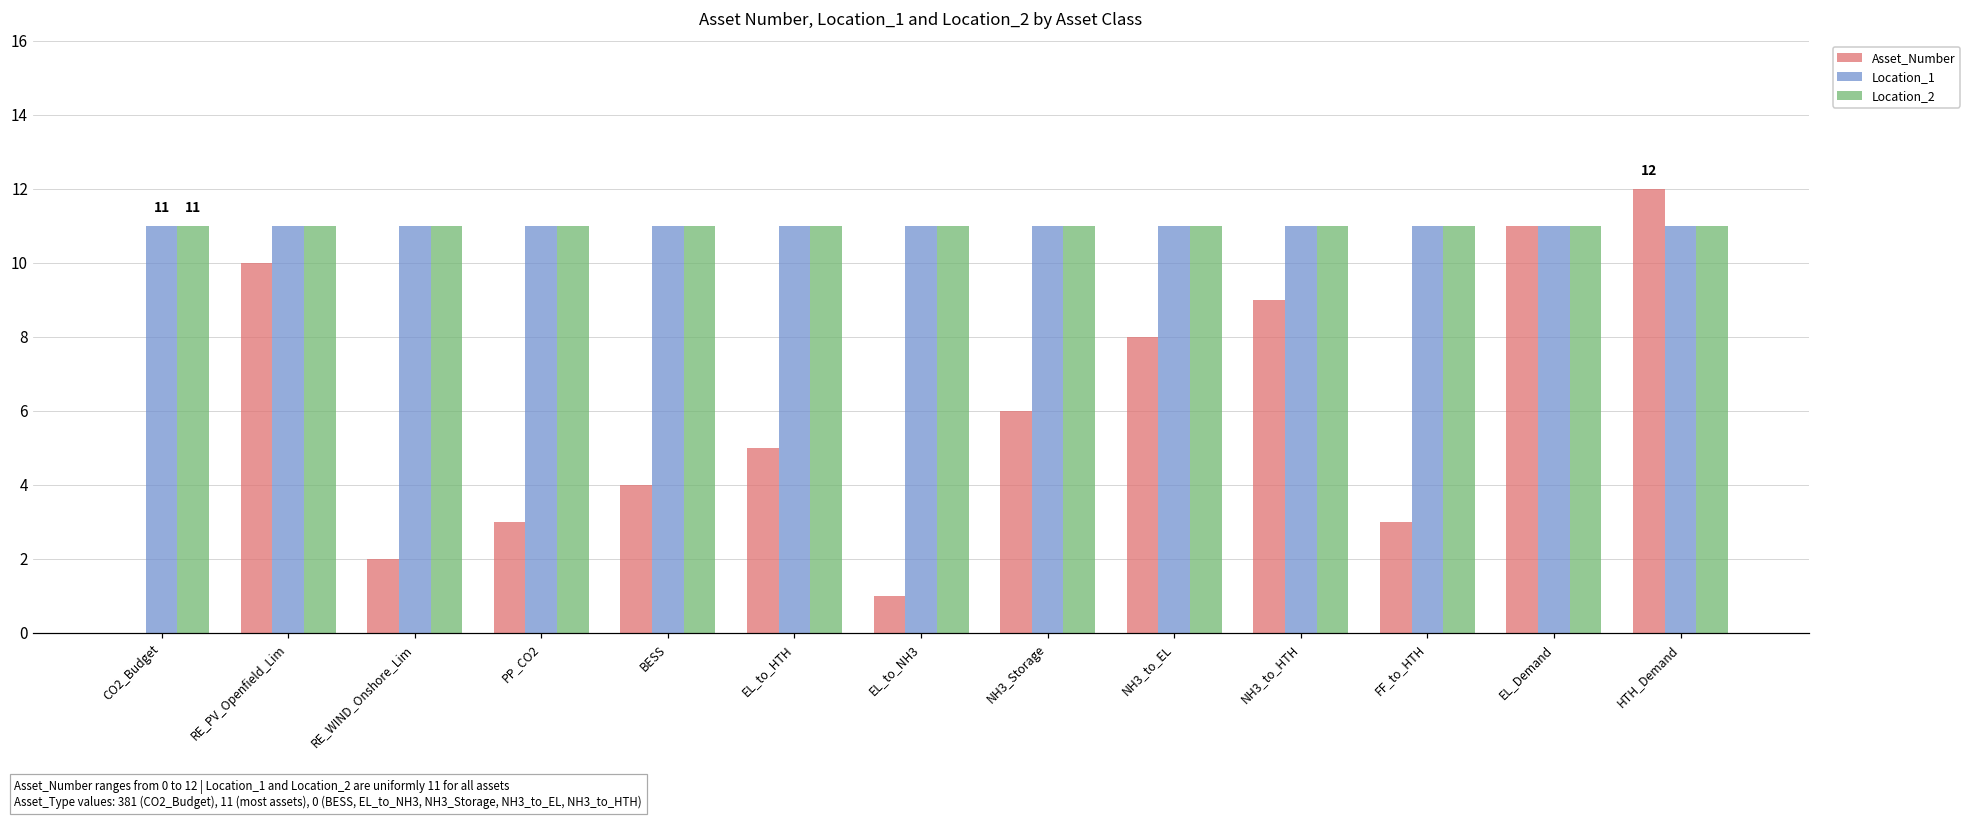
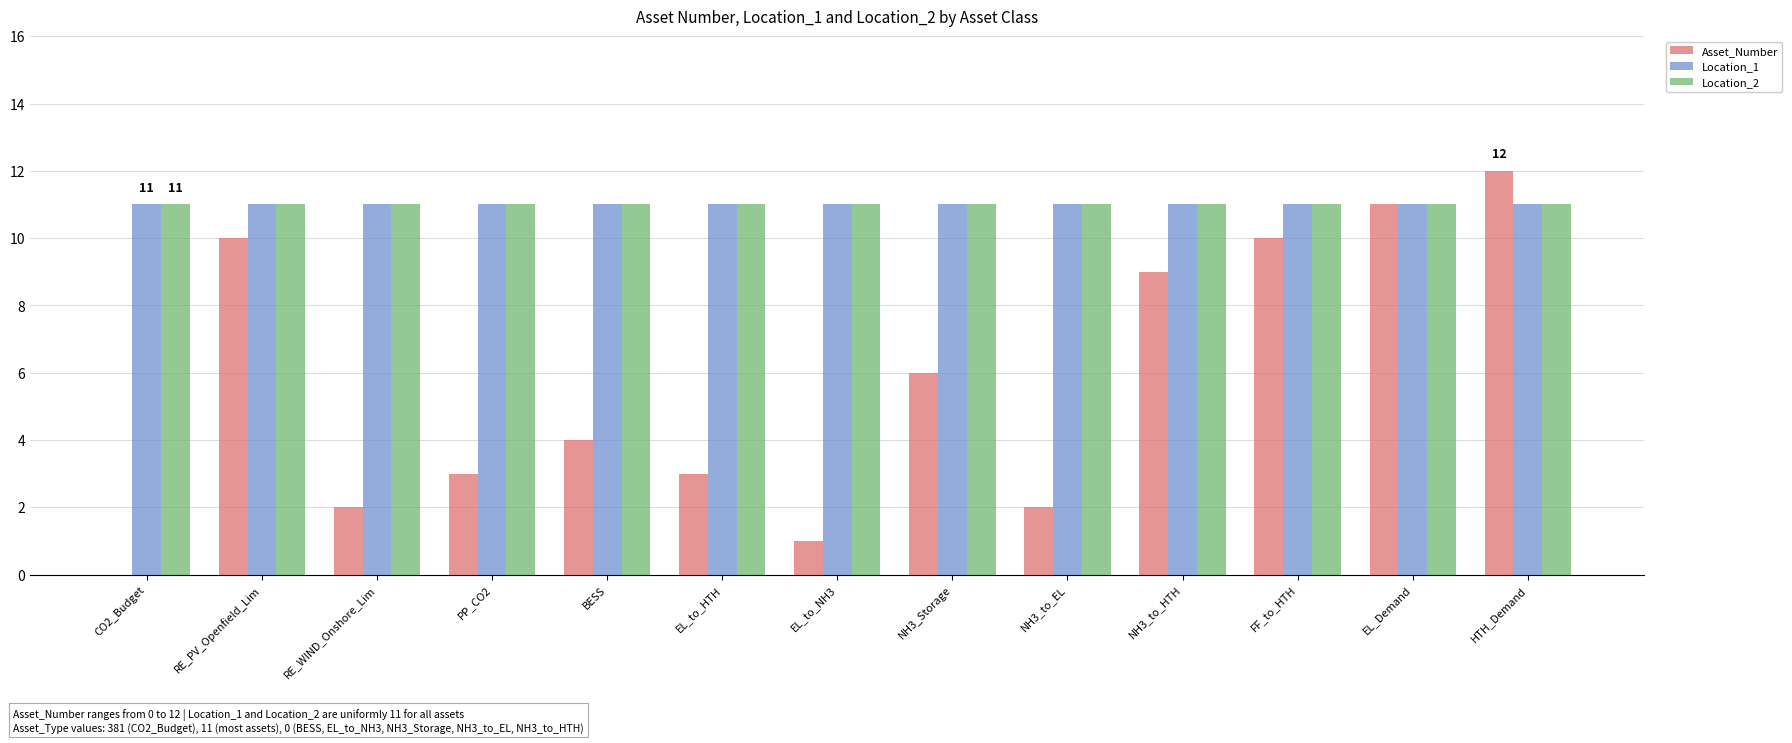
Asset_Number, EL_to_HTH: 5 -> 3
Asset_Number, NH3_to_EL: 8 -> 2
Asset_Number, FF_to_HTH: 3 -> 10
